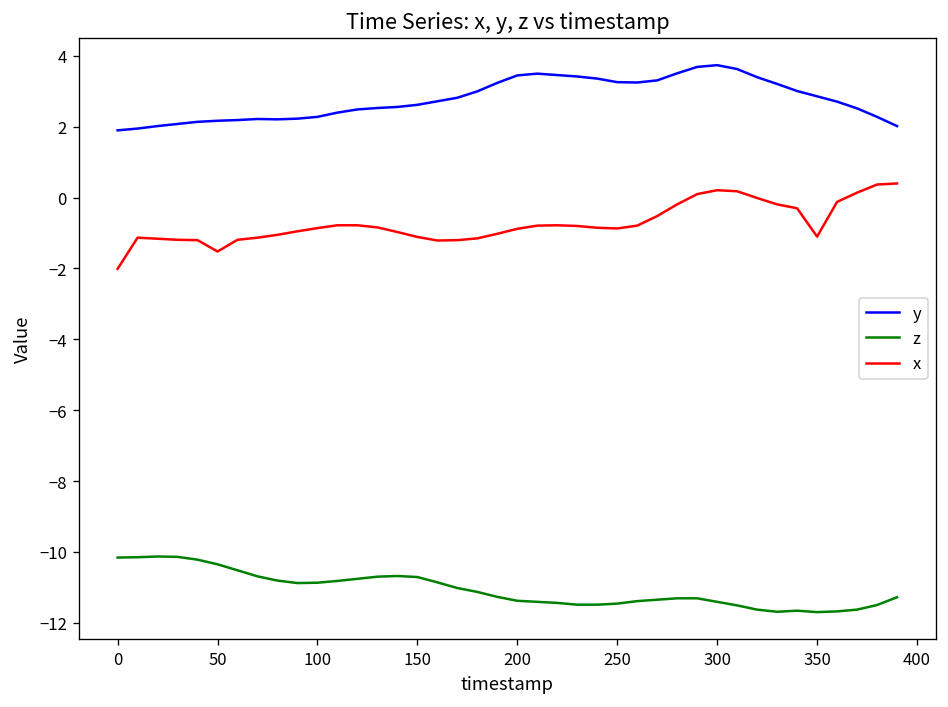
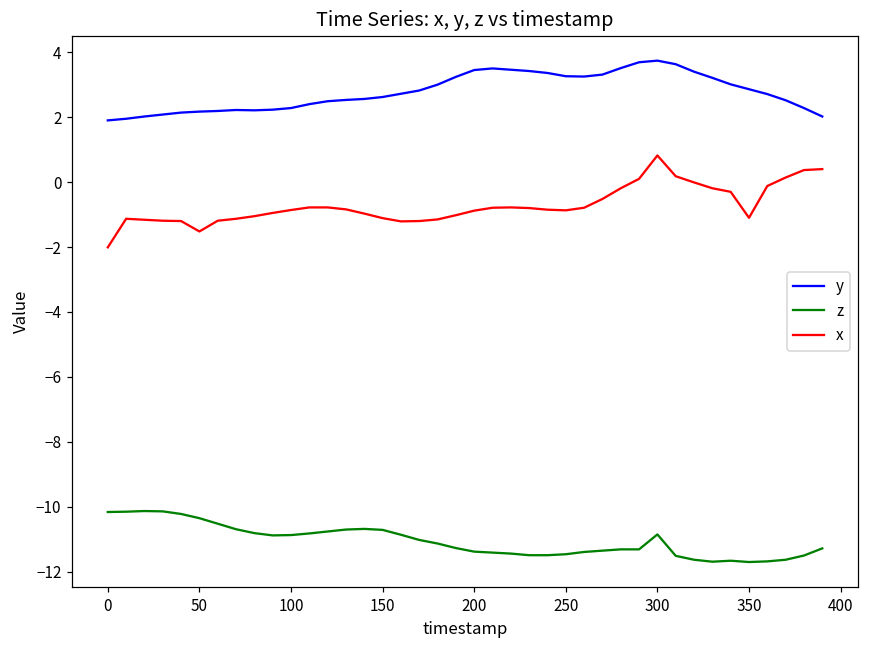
z, 300: -11.4 -> -10.9
x, 300: 0.2 -> 0.8
